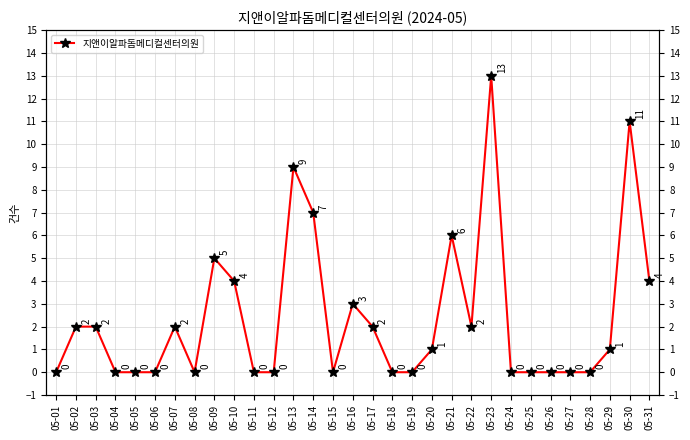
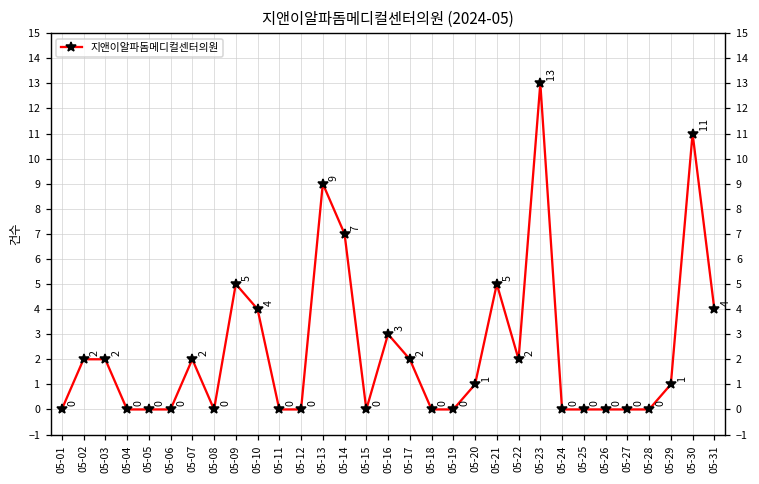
05-21: 6 -> 5
